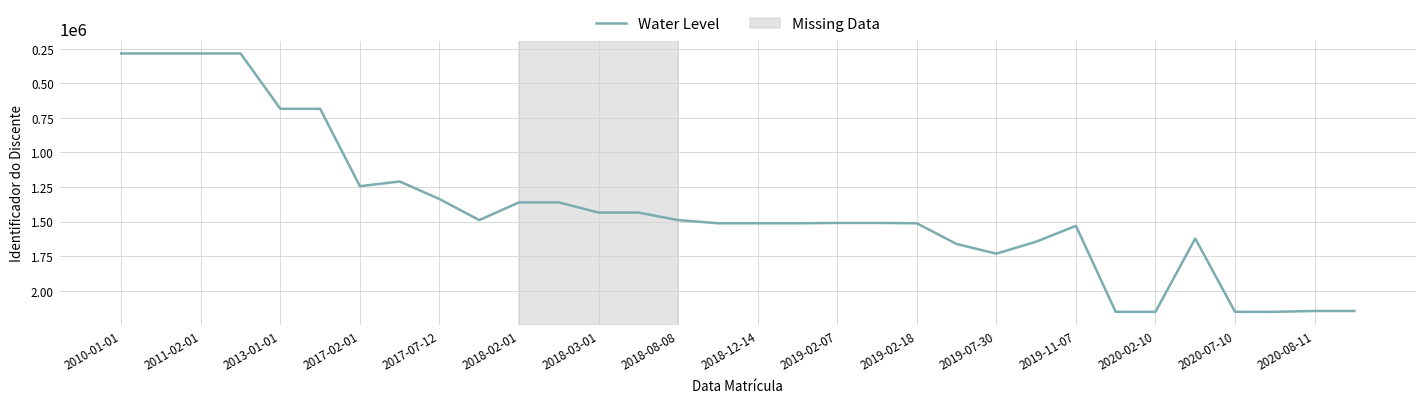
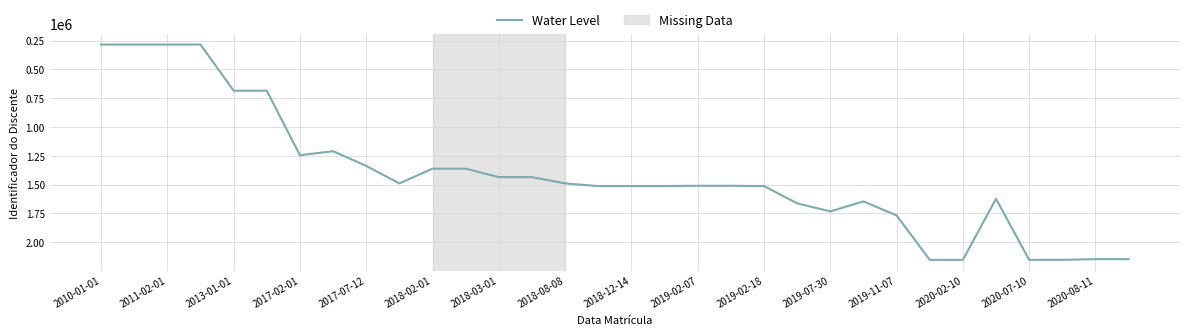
2019-11-07: 1530000 -> 1770000
